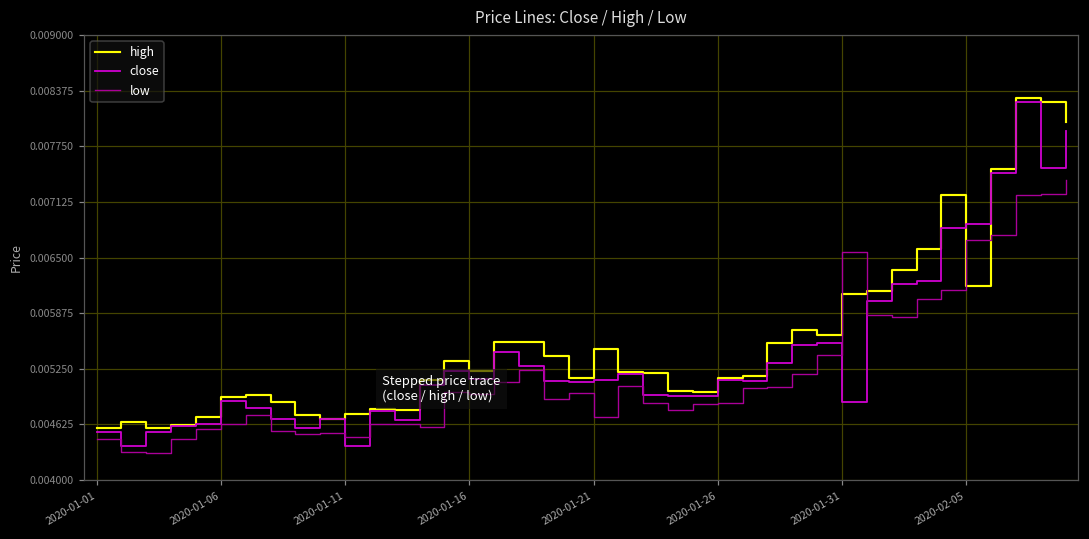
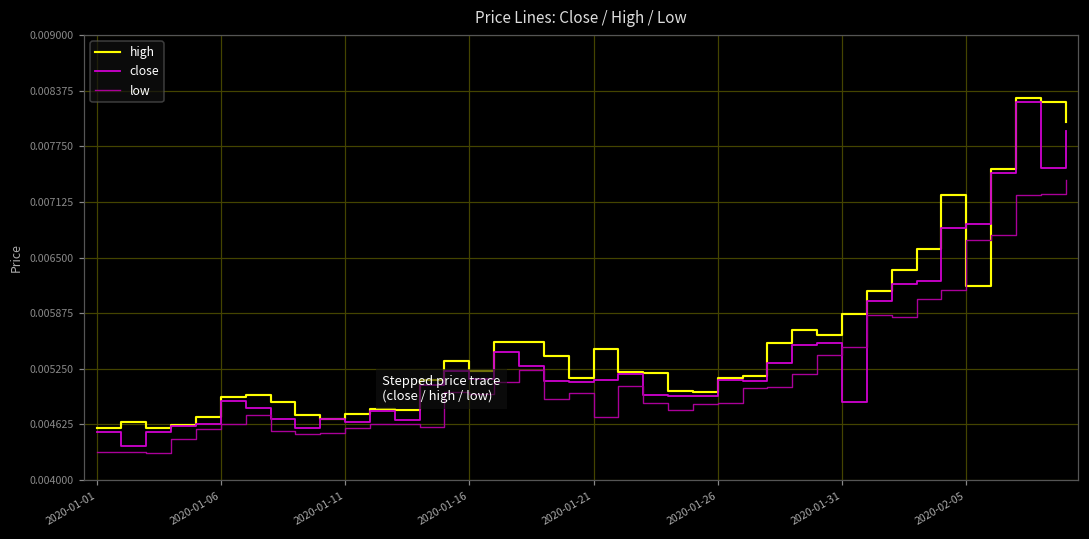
low, 2020-01-01: 0.0045 -> 0.0043
close, 2020-01-11: 0.0044 -> 0.0047
low, 2020-01-11: 0.0045 -> 0.0046
high, 2020-01-31: 0.0061 -> 0.0059
low, 2020-01-31: 0.0066 -> 0.0055
